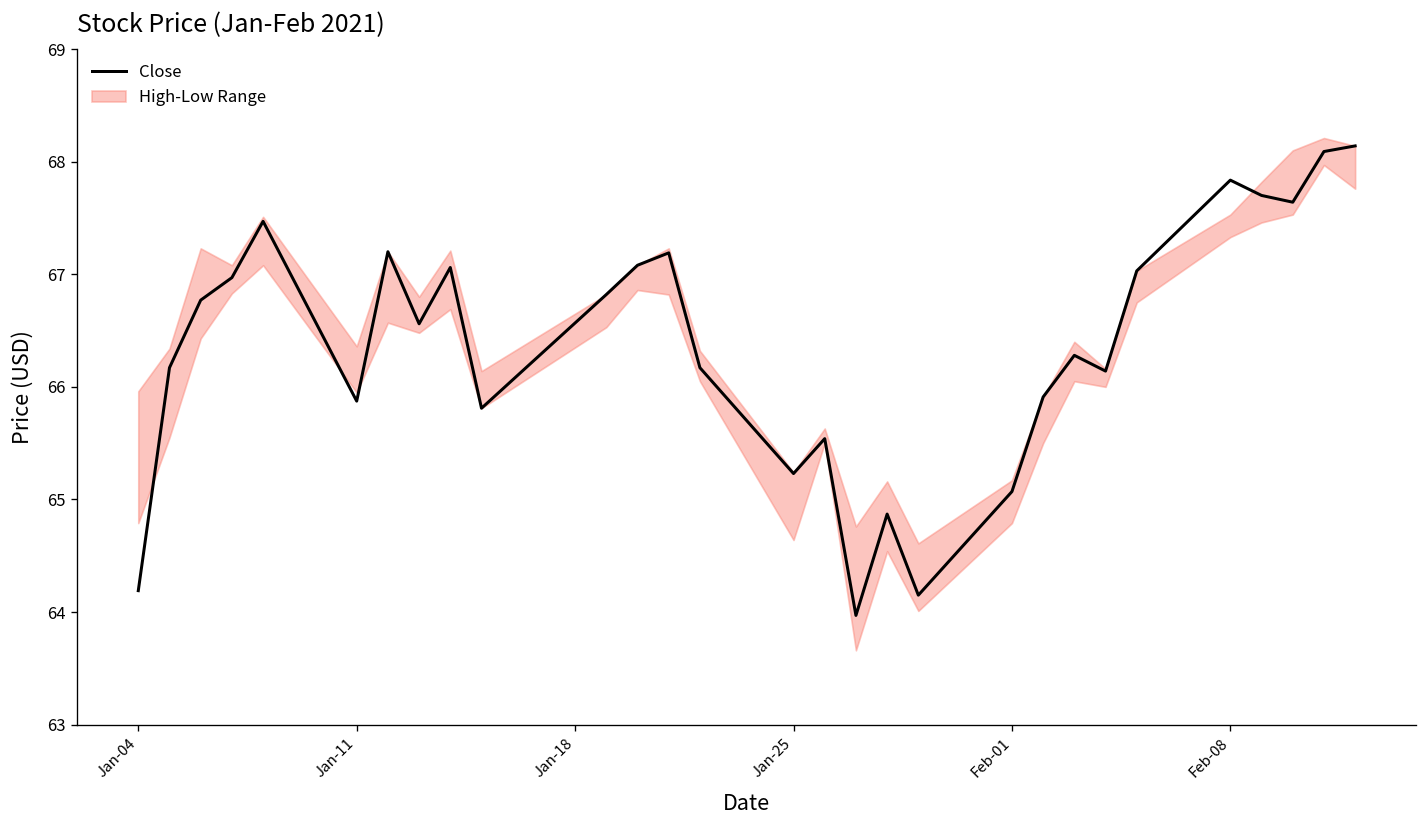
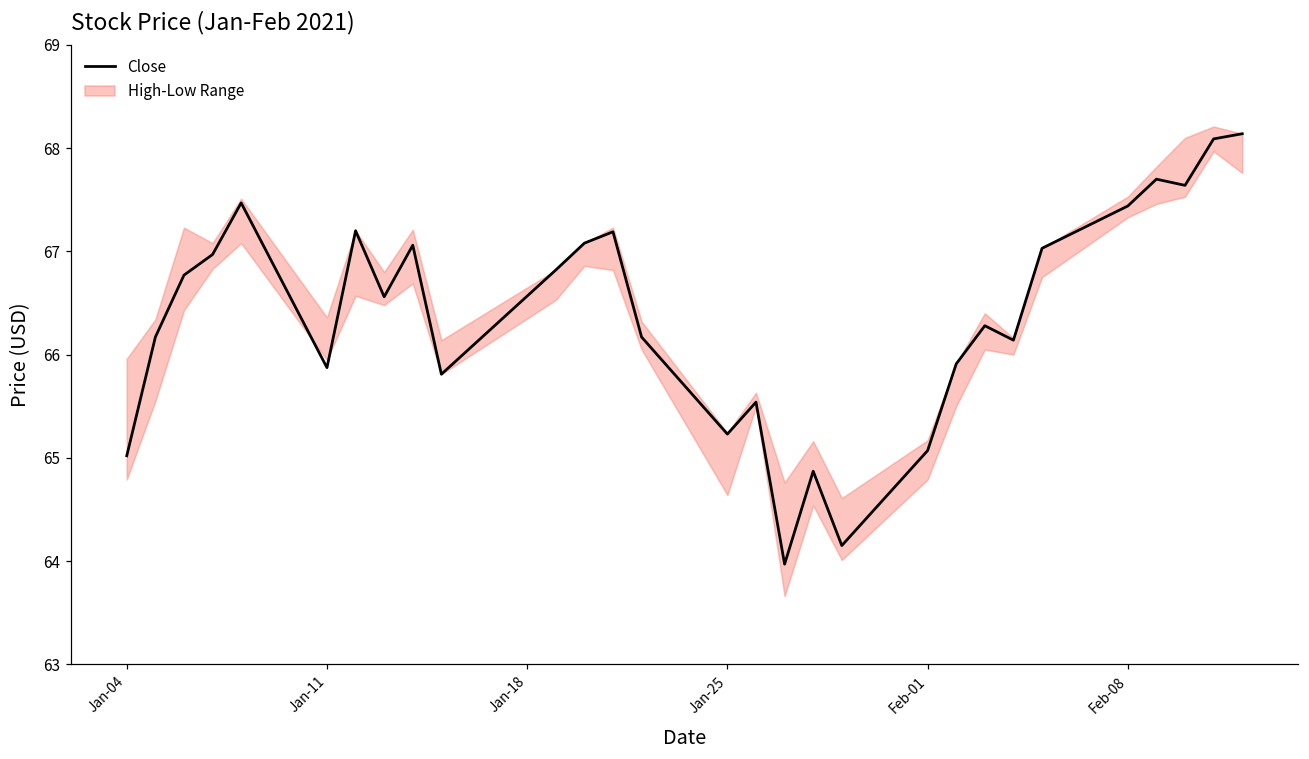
Close, Jan-04: 64.2 -> 65.0
Close, Feb-08: 67.8 -> 67.4
